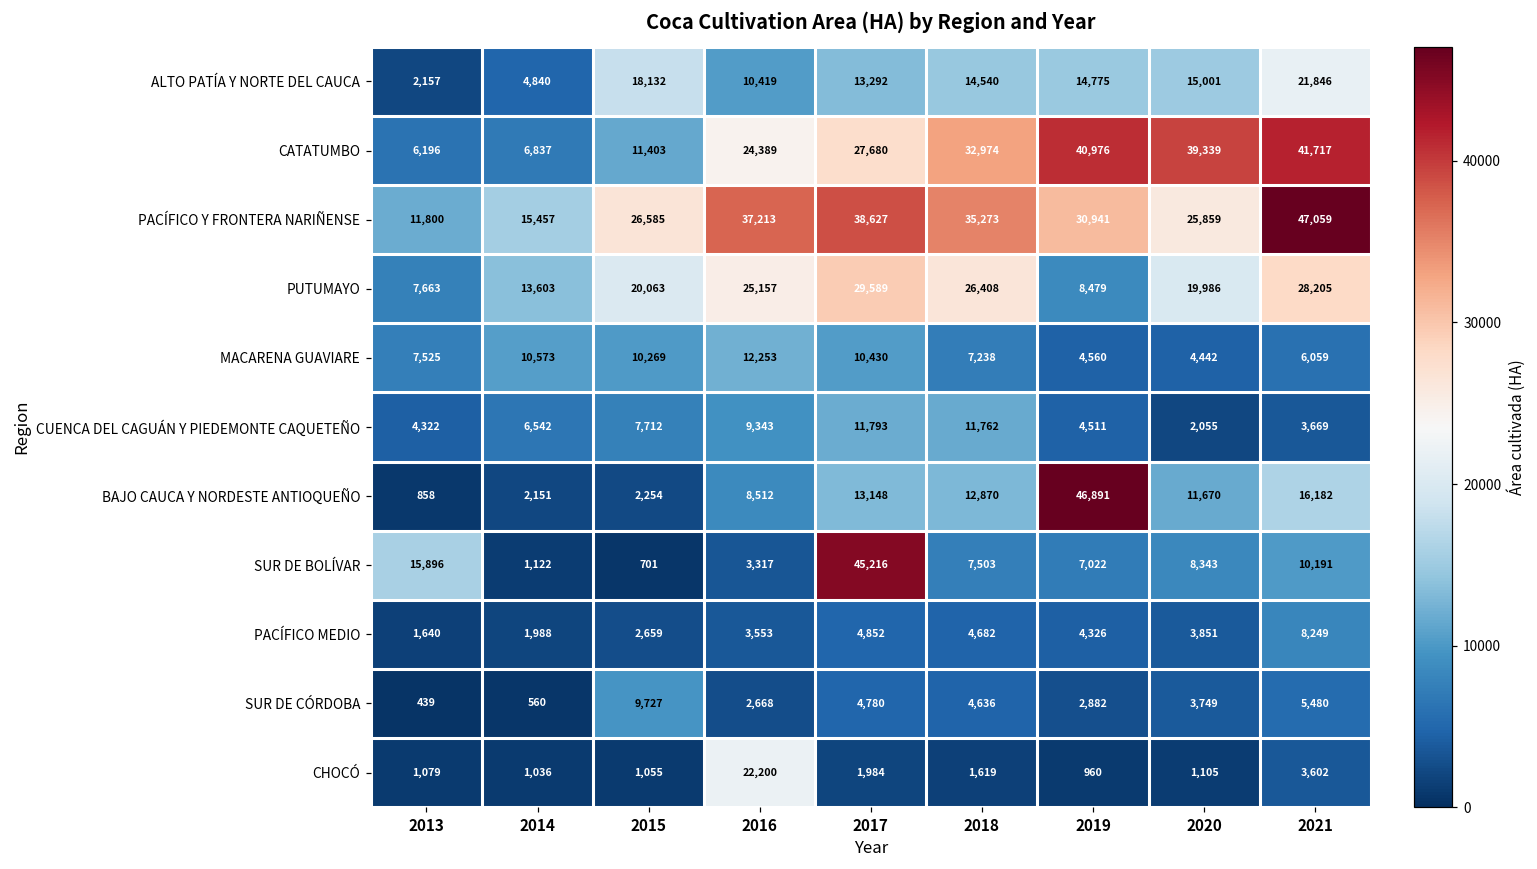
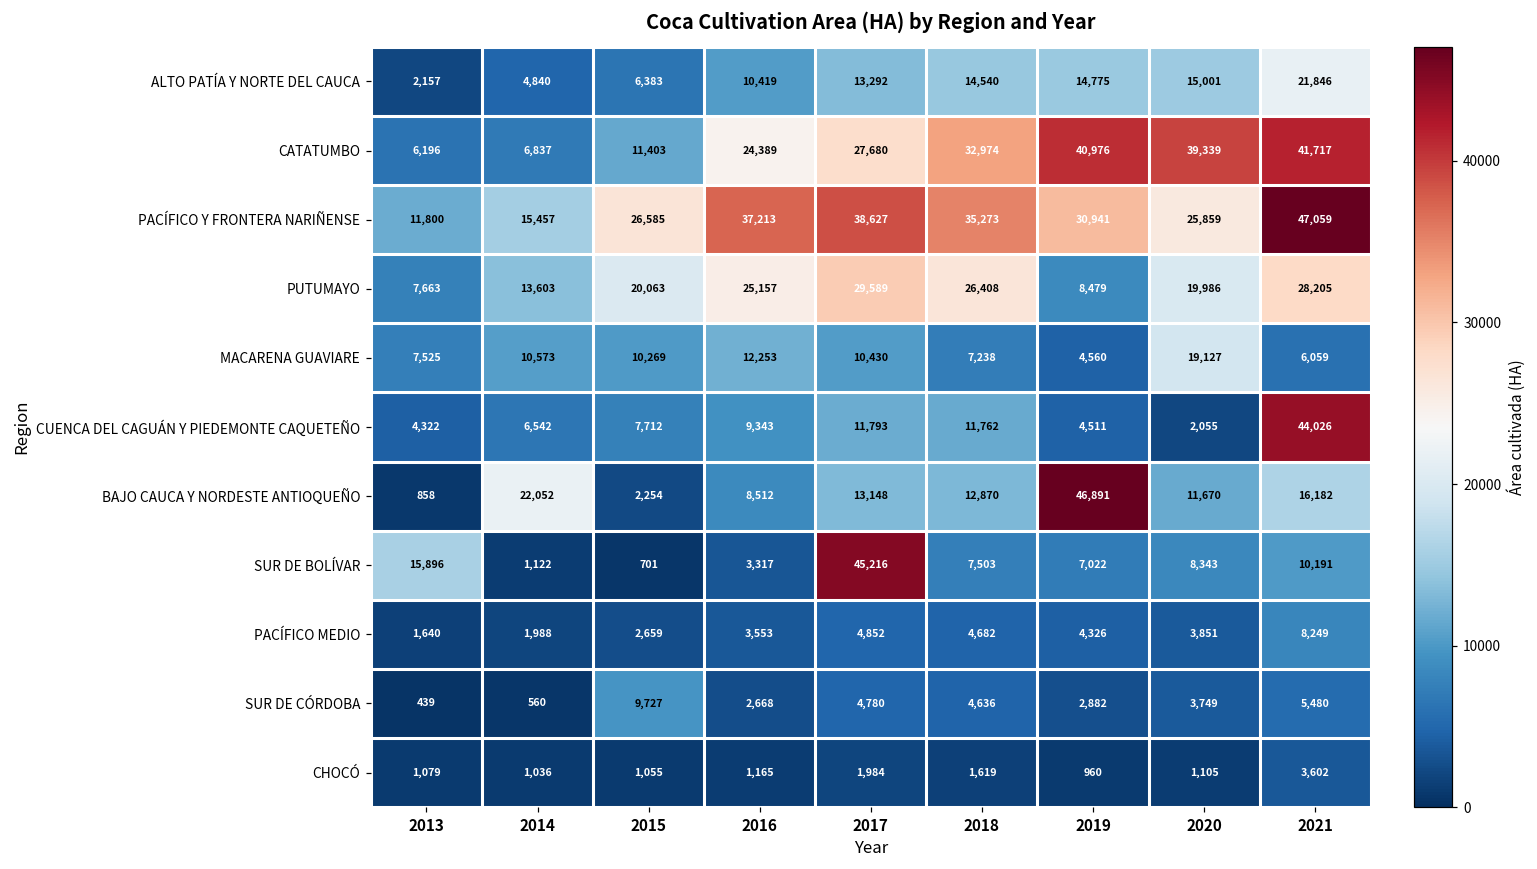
ALTO PATÍA Y NORTE DEL CAUCA, 2015: 18,132 -> 6,383
MACARENA GUAVIARE, 2020: 4,442 -> 19,127
CUENCA DEL CAGUÁN Y PIEDEMONTE CAQUETEÑO, 2021: 3,669 -> 44,026
BAJO CAUCA Y NORDESTE ANTIOQUEÑO, 2014: 2,151 -> 22,052
CHOCÓ, 2016: 22,200 -> 1,165
